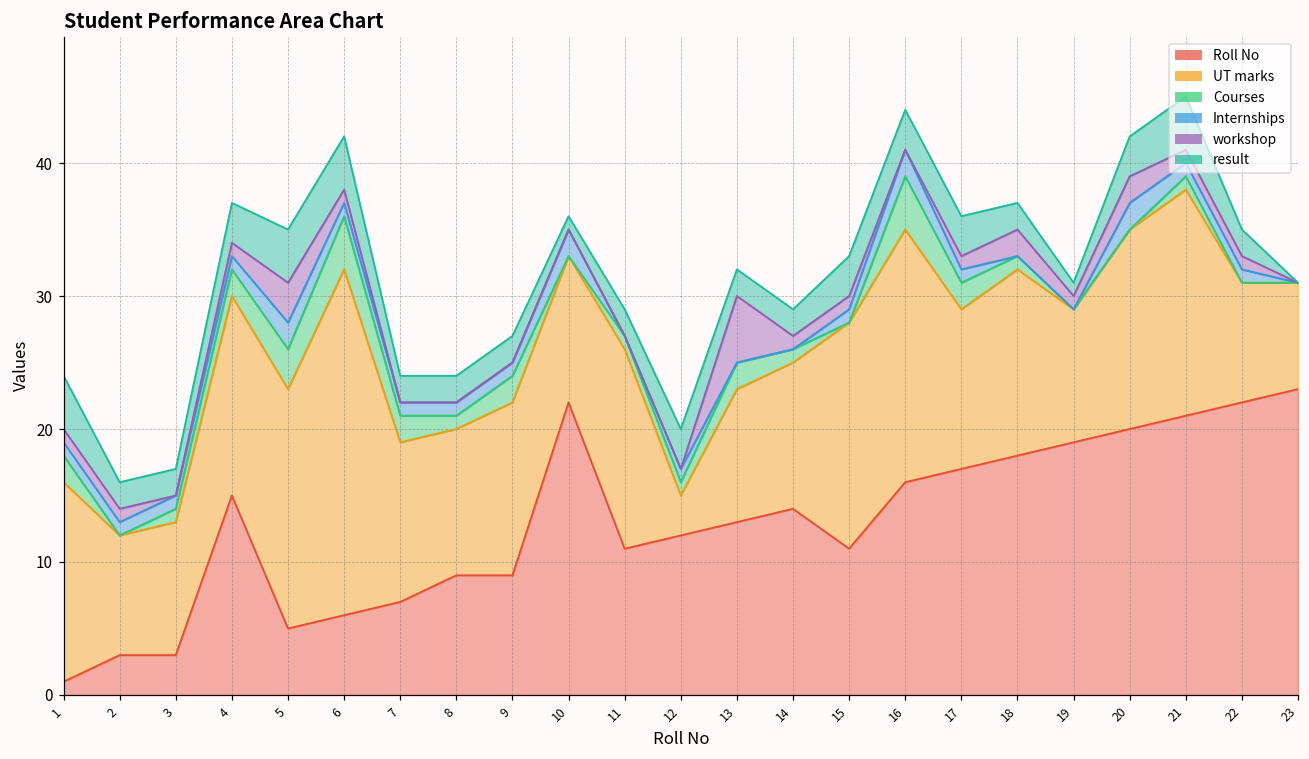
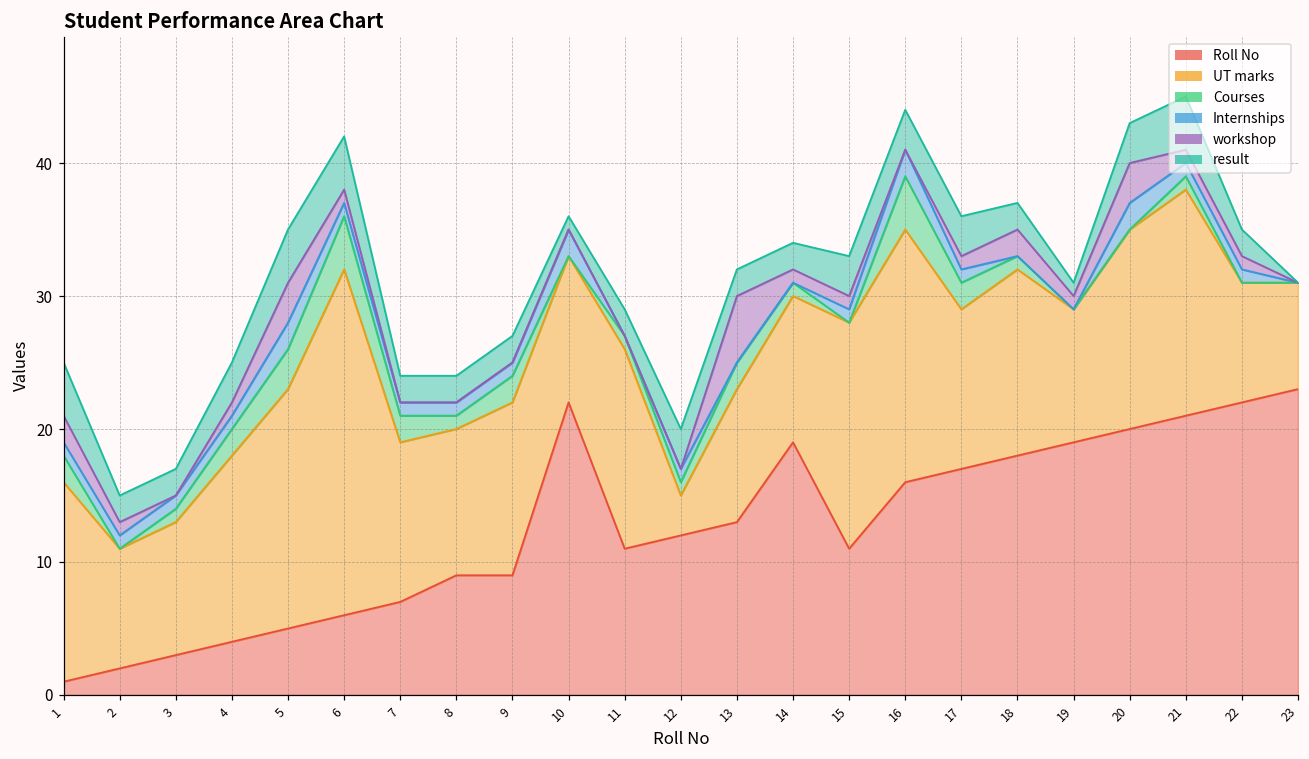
workshop, 1: 1 -> 2
Roll No, 2: 3 -> 2
Roll No, 4: 15 -> 4
UT marks, 4: 15 -> 14
Roll No, 14: 14 -> 19
workshop, 20: 2 -> 3
